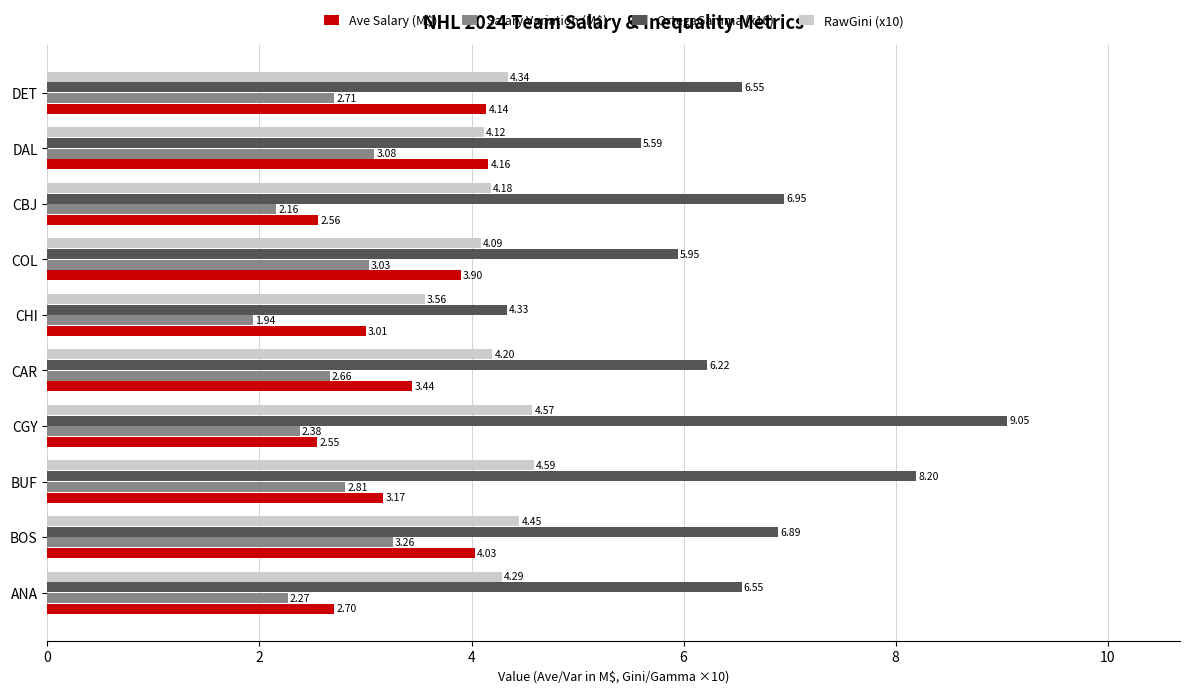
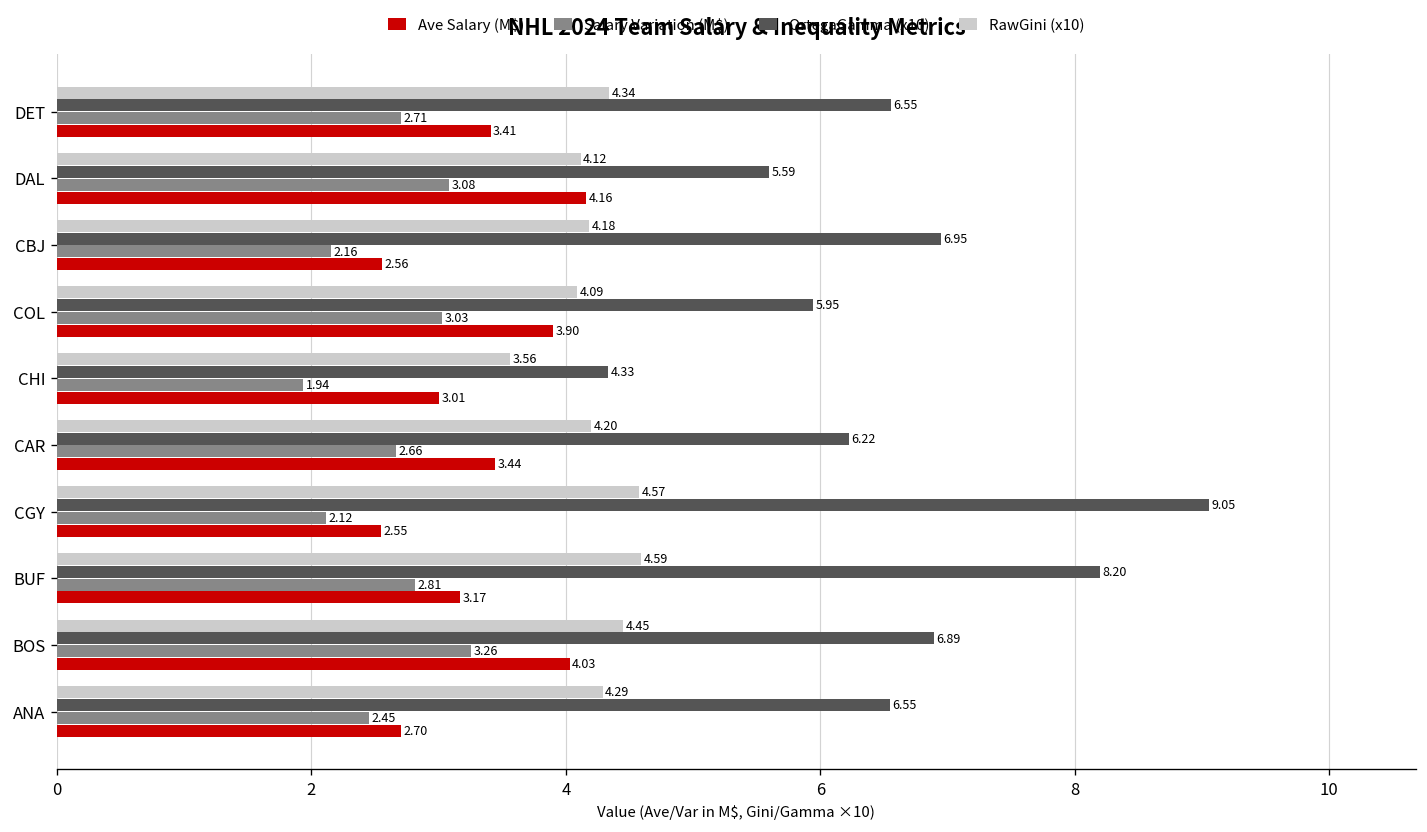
Ave Salary (M$), DET: 4.14 -> 3.41
Salary Variation (M$), CGY: 2.38 -> 2.12
Salary Variation (M$), ANA: 2.27 -> 2.45
